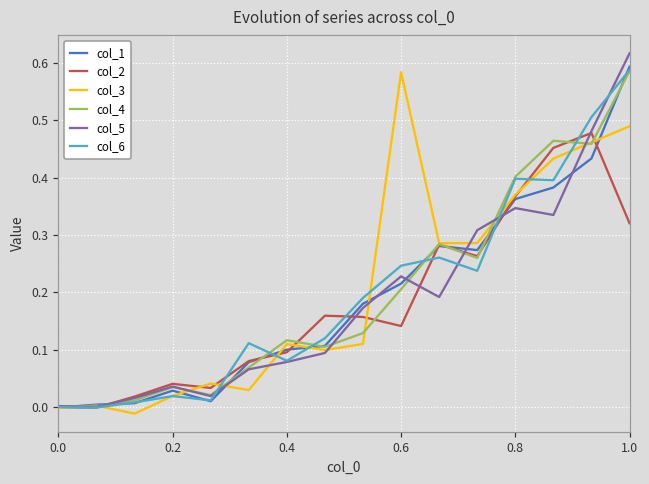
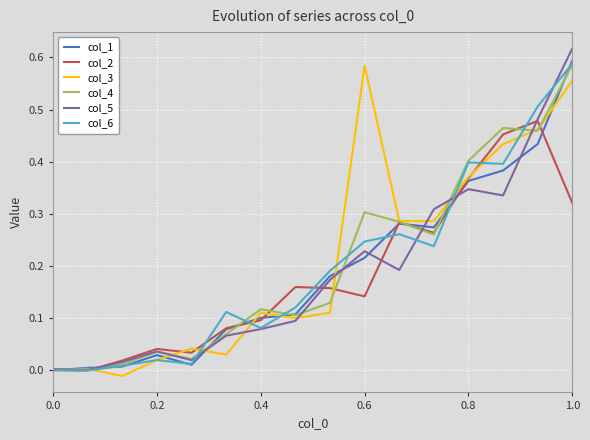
col_4, 0.6: 0.21 -> 0.30
col_3, 1.0: 0.49 -> 0.56
